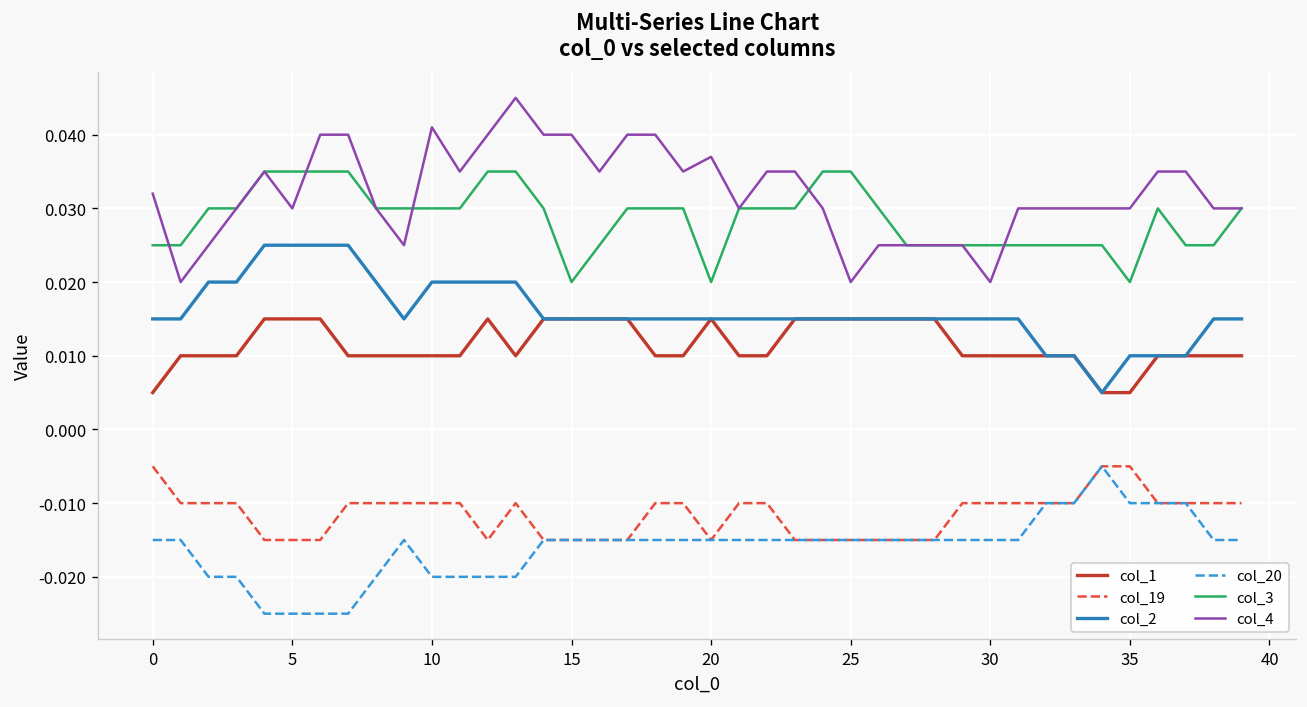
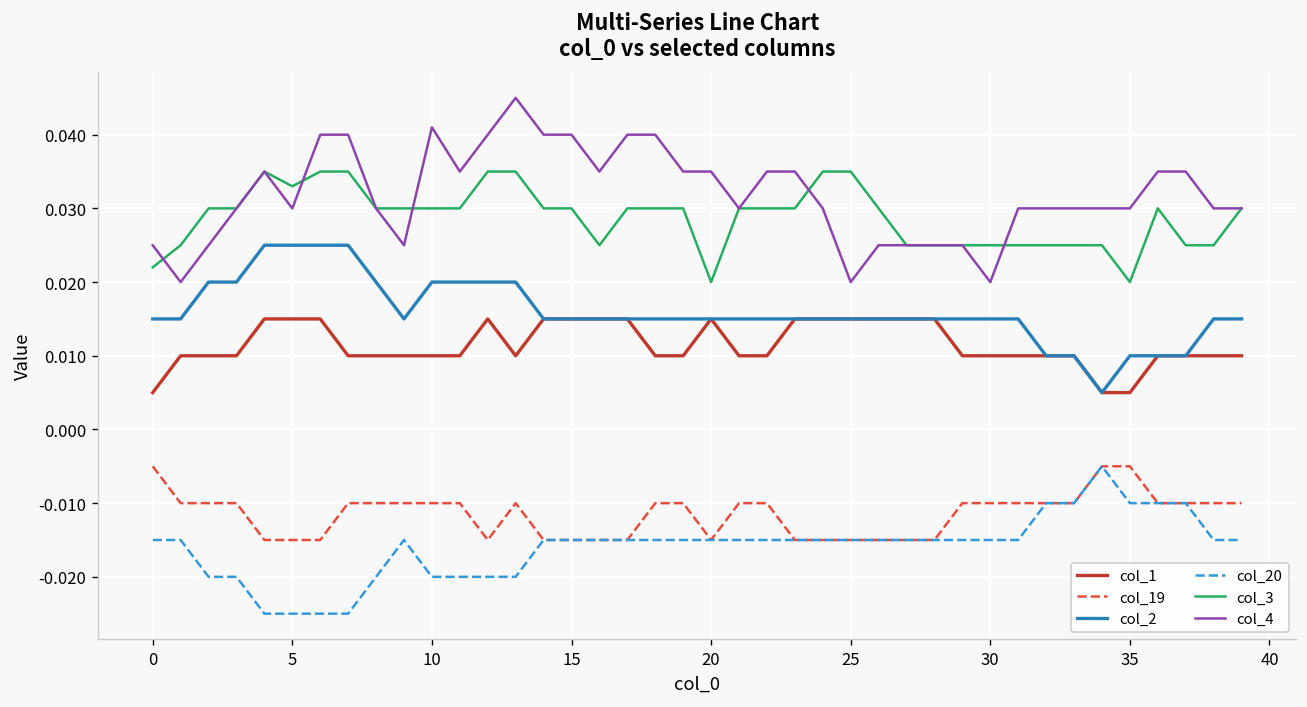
col_3, 0: 0.025 -> 0.022
col_4, 0: 0.032 -> 0.025
col_3, 5: 0.035 -> 0.033
col_3, 15: 0.02 -> 0.03
col_4, 20: 0.037 -> 0.035
